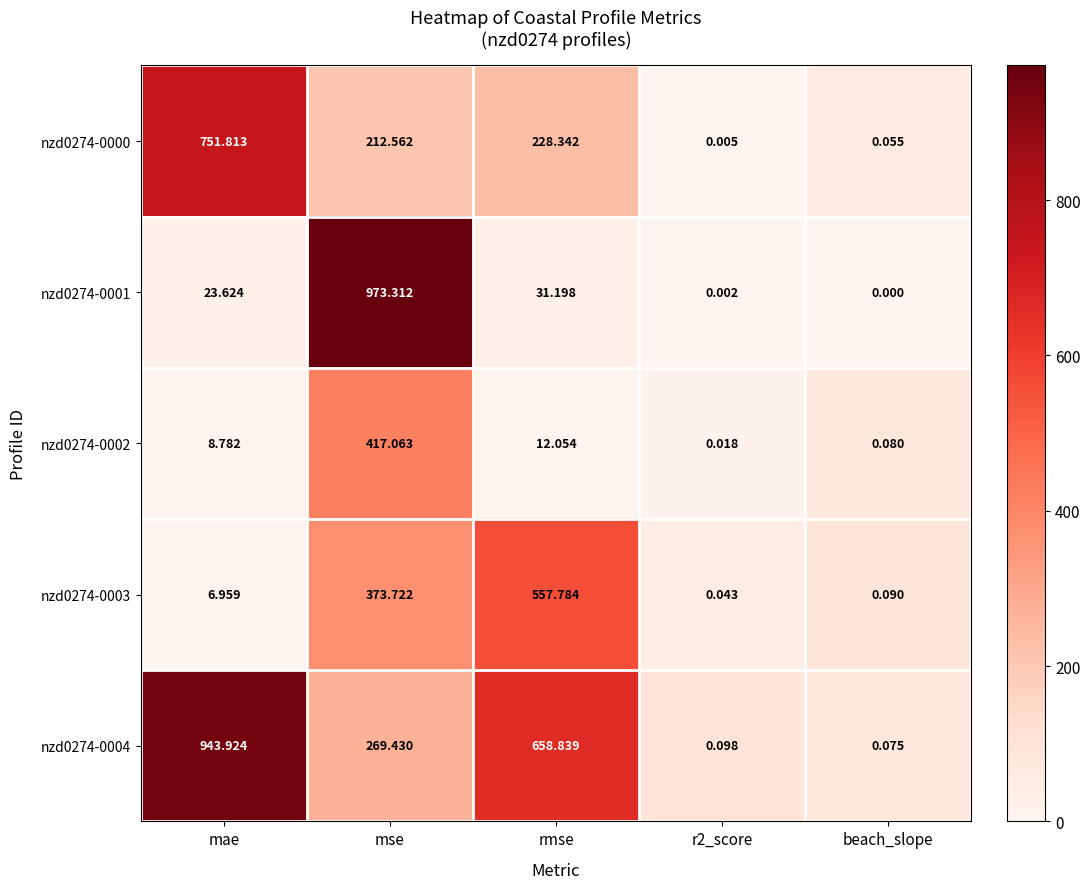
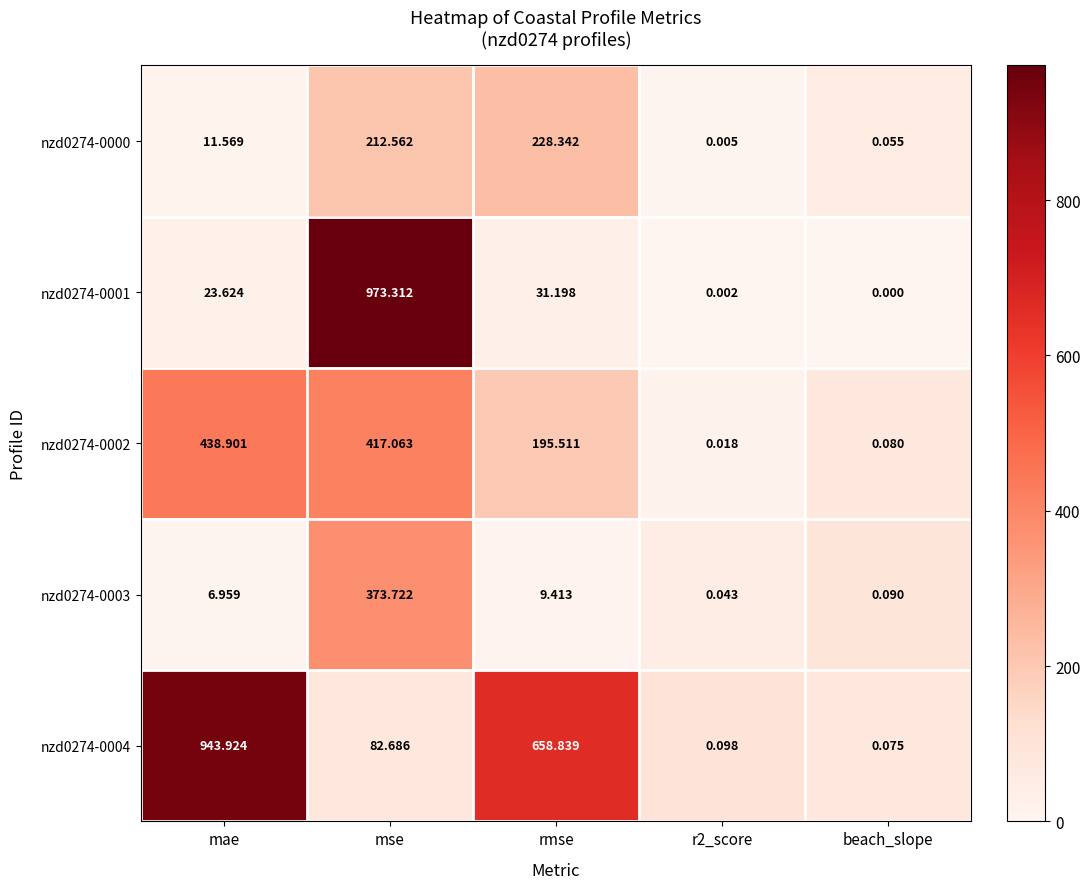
nzd0274-0000, mae: 751.813 -> 11.569
nzd0274-0002, mae: 8.782 -> 438.901
nzd0274-0002, rmse: 12.054 -> 195.511
nzd0274-0003, rmse: 557.784 -> 9.413
nzd0274-0004, mse: 269.430 -> 82.686
